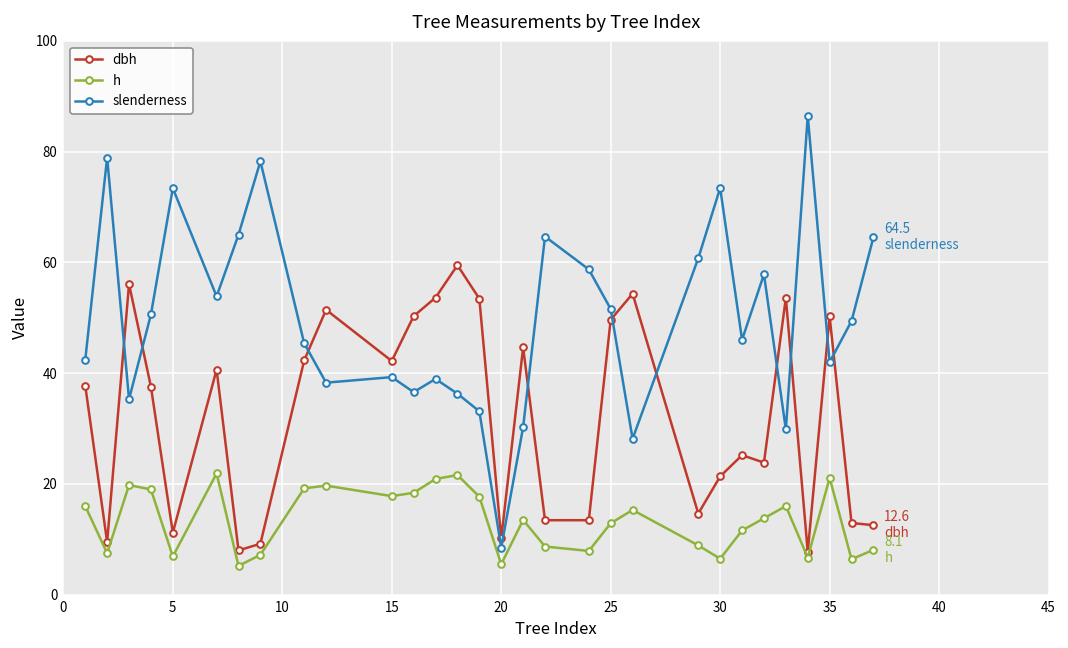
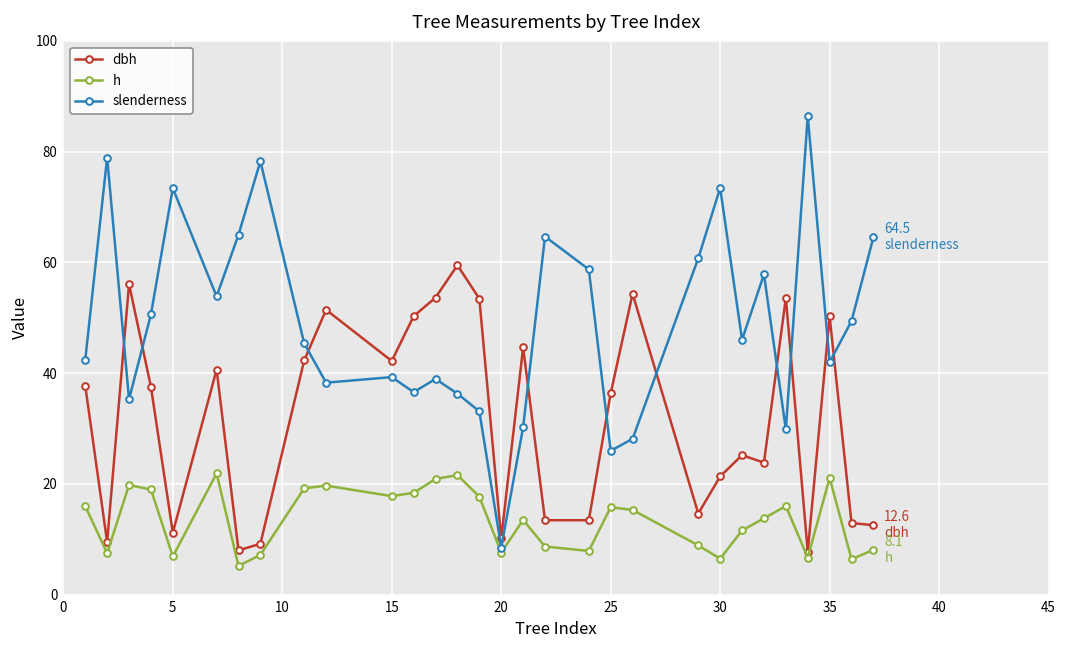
h, 20: 6 -> 8
dbh, 25: 50 -> 36
h, 25: 13 -> 16
slenderness, 25: 52 -> 26
